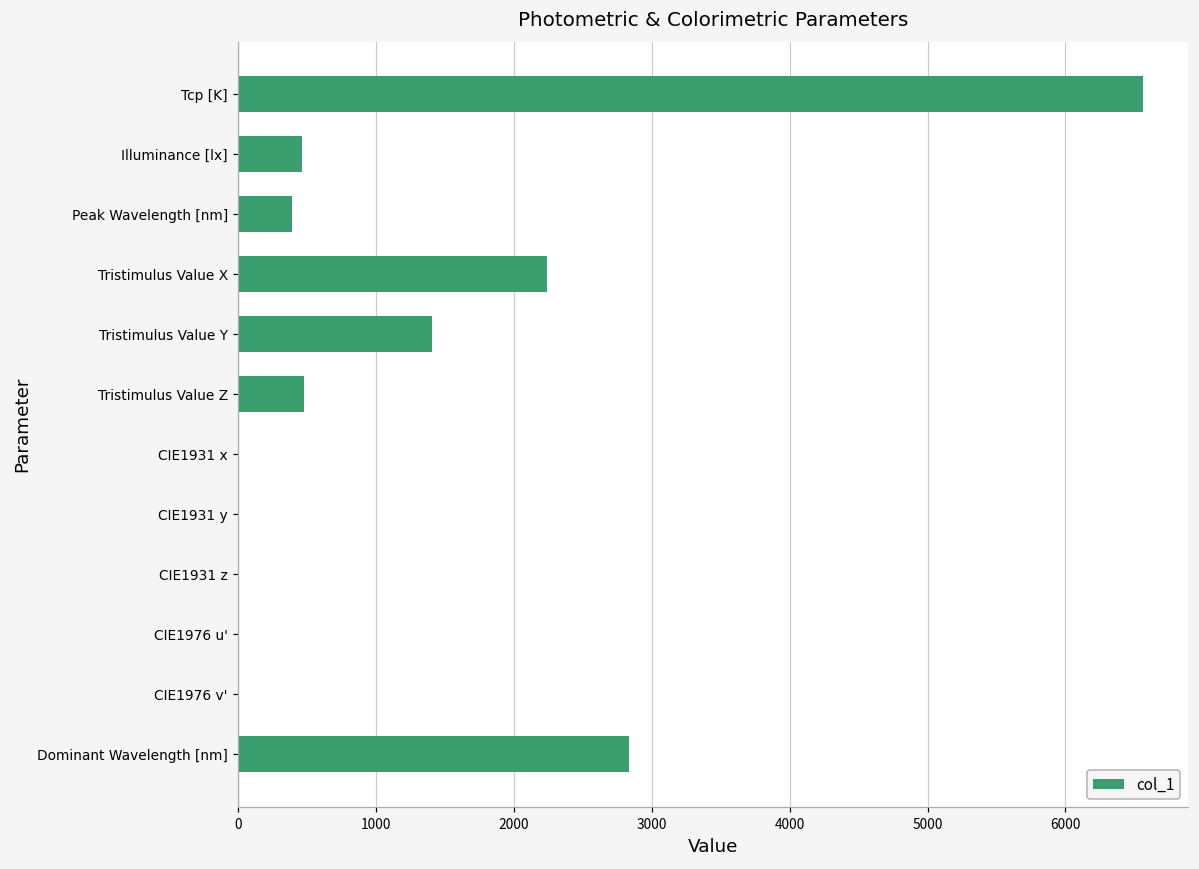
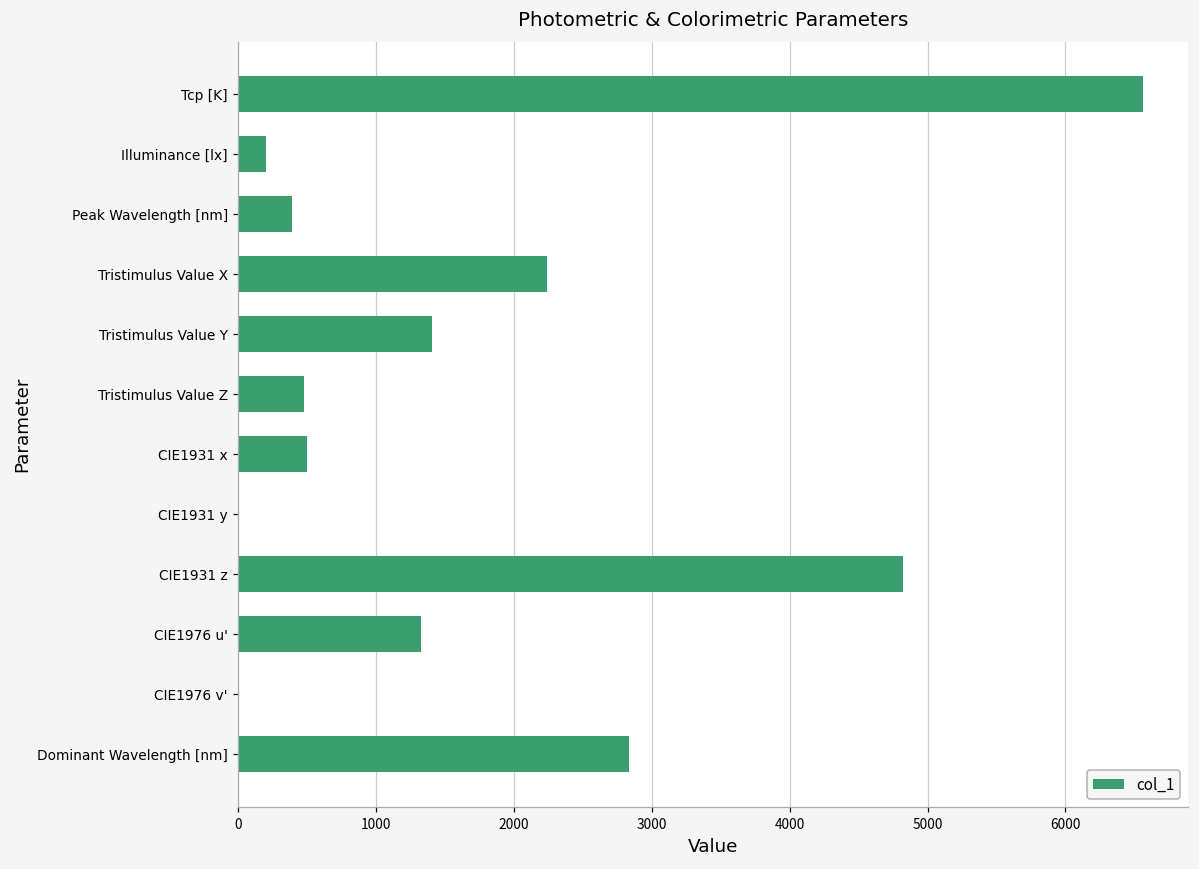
Illuminance [lx]: 460 -> 200
CIE1931 x: 0 -> 490
CIE1931 z: 0 -> 4820
CIE1976 u': 0 -> 1320
